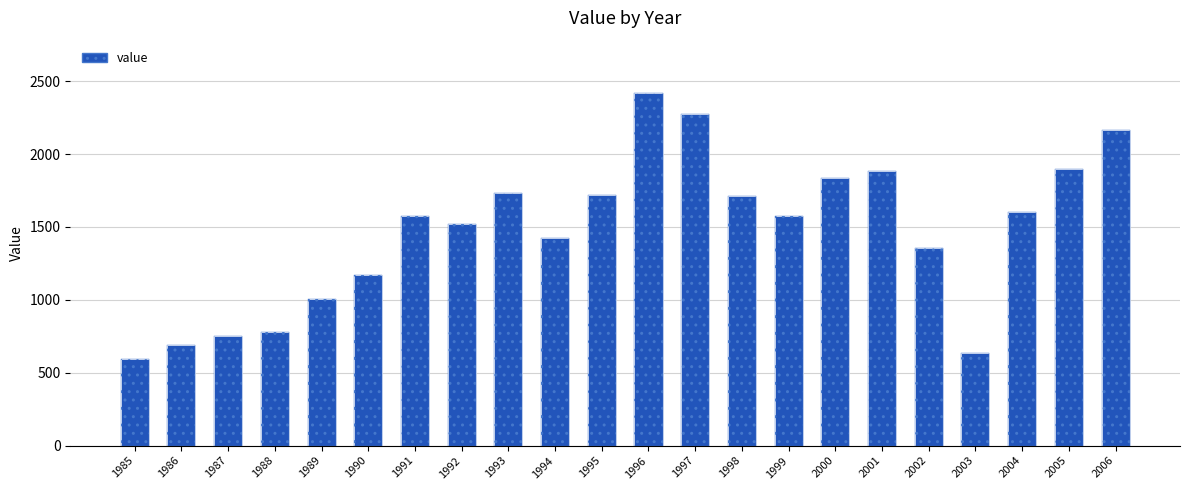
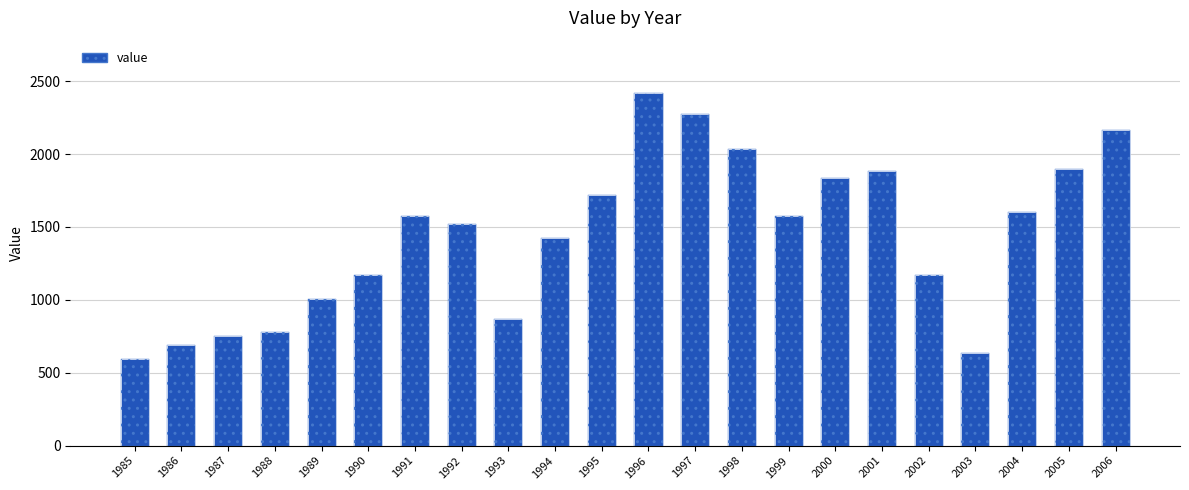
1993: 1730 -> 870
1998: 1710 -> 2040
2002: 1350 -> 1170
